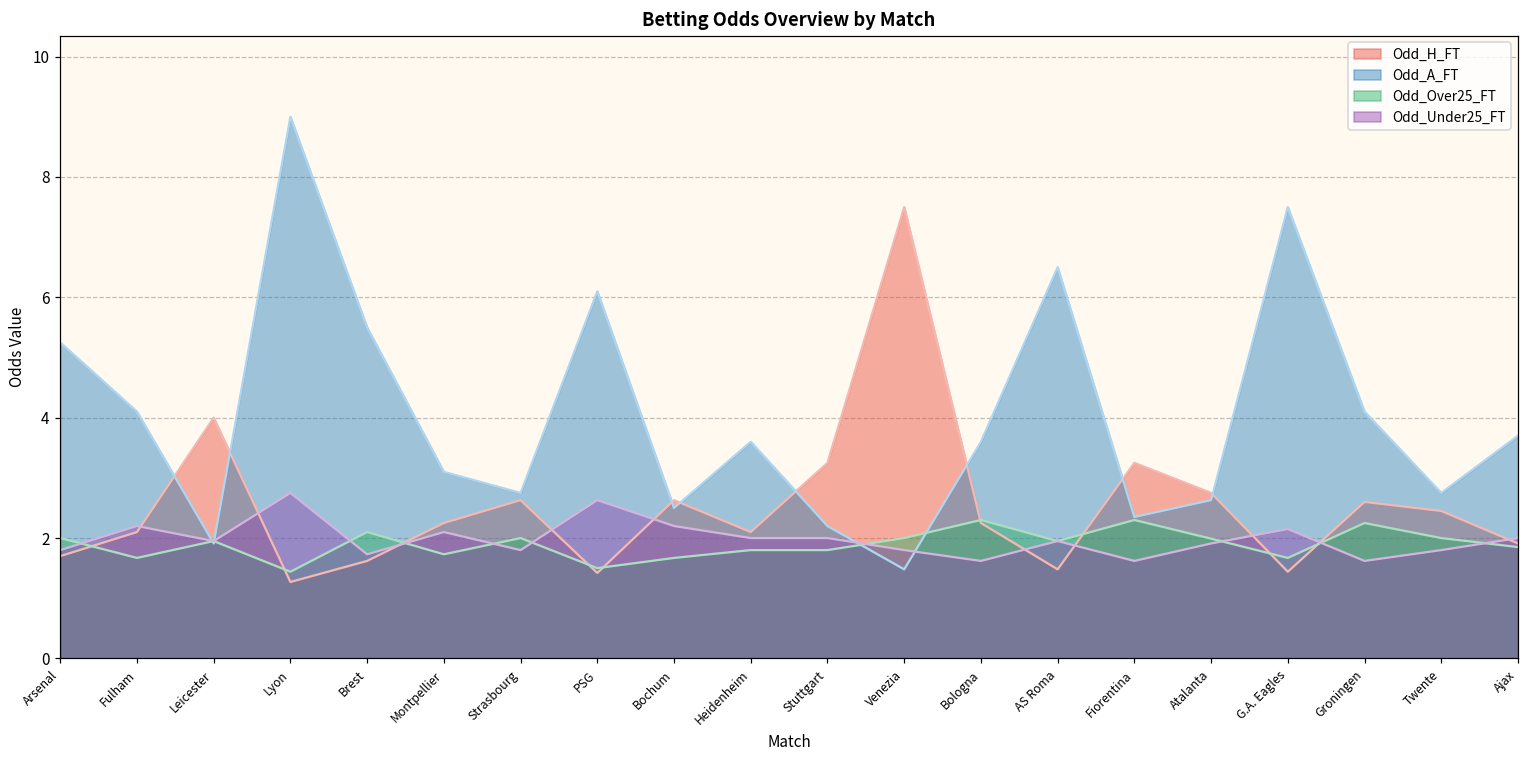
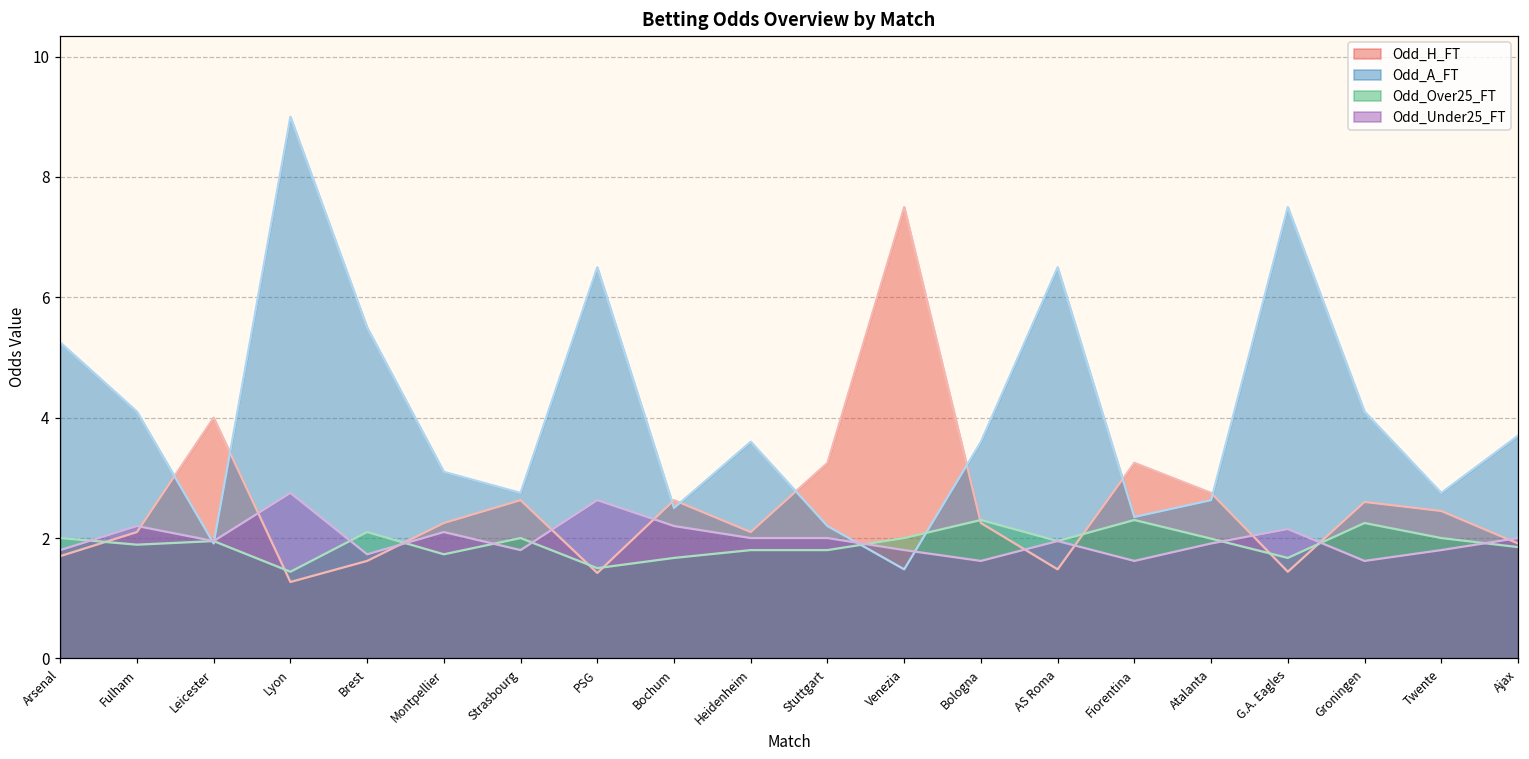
Odd_Over25_FT, Fulham: 1.7 -> 1.9
Odd_A_FT, PSG: 6.1 -> 6.5
